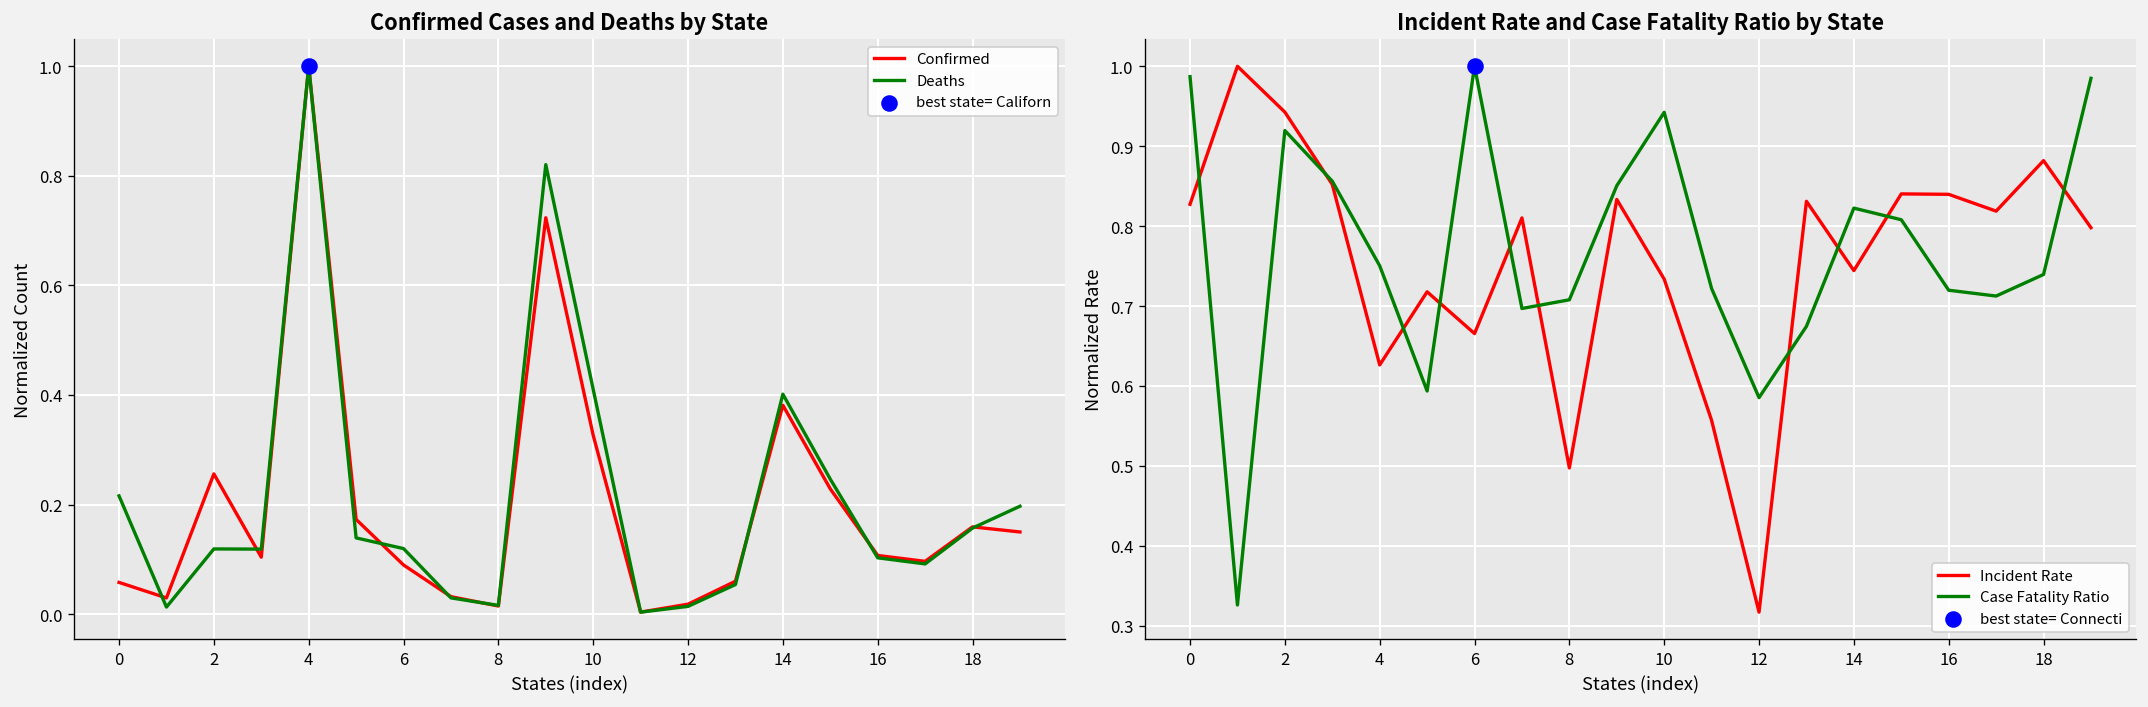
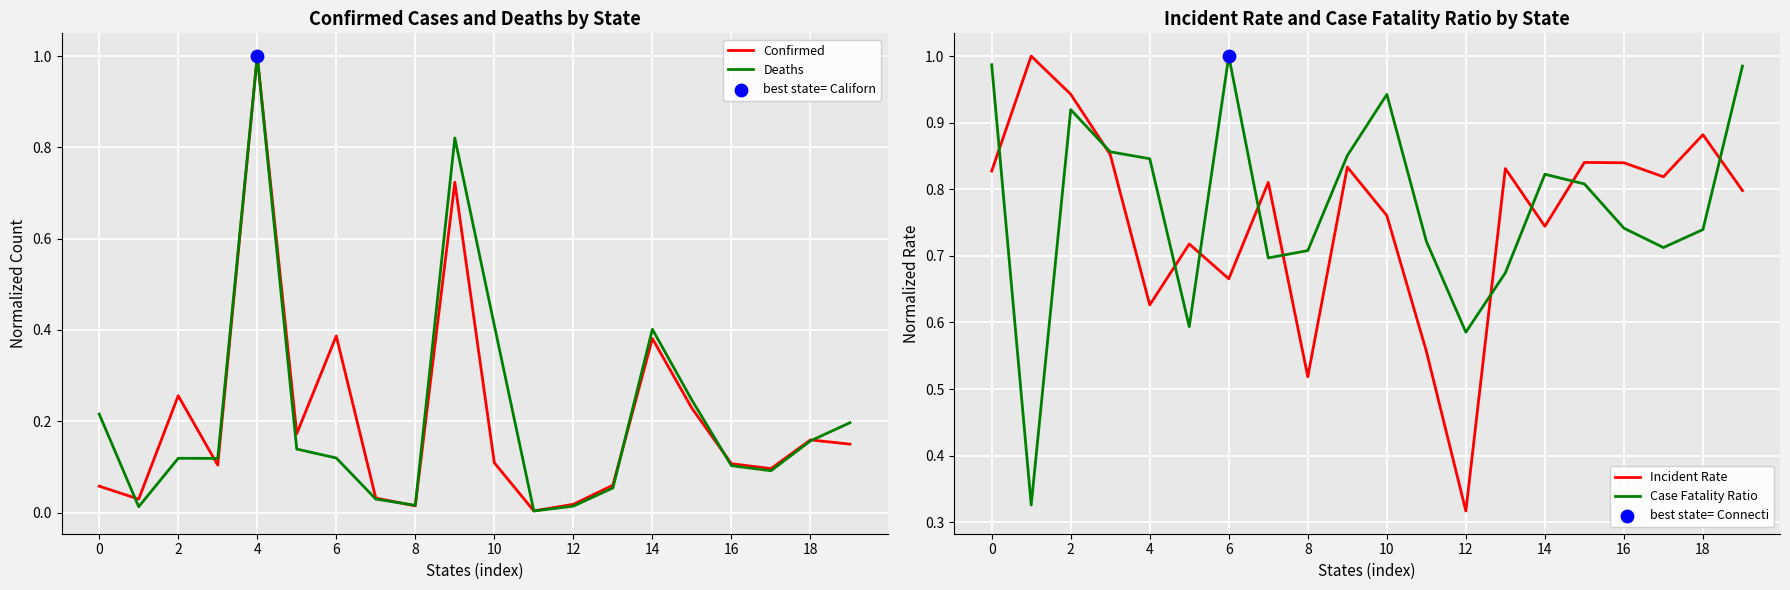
Confirmed Cases and Deaths by State, Confirmed, 6: 0.09 -> 0.39
Confirmed Cases and Deaths by State, Confirmed, 10: 0.33 -> 0.11
Incident Rate and Case Fatality Ratio by State, Case Fatality Ratio, 4: 0.75 -> 0.85
Incident Rate and Case Fatality Ratio by State, Incident Rate, 8: 0.50 -> 0.52
Incident Rate and Case Fatality Ratio by State, Incident Rate, 10: 0.73 -> 0.76
Incident Rate and Case Fatality Ratio by State, Case Fatality Ratio, 16: 0.72 -> 0.74
